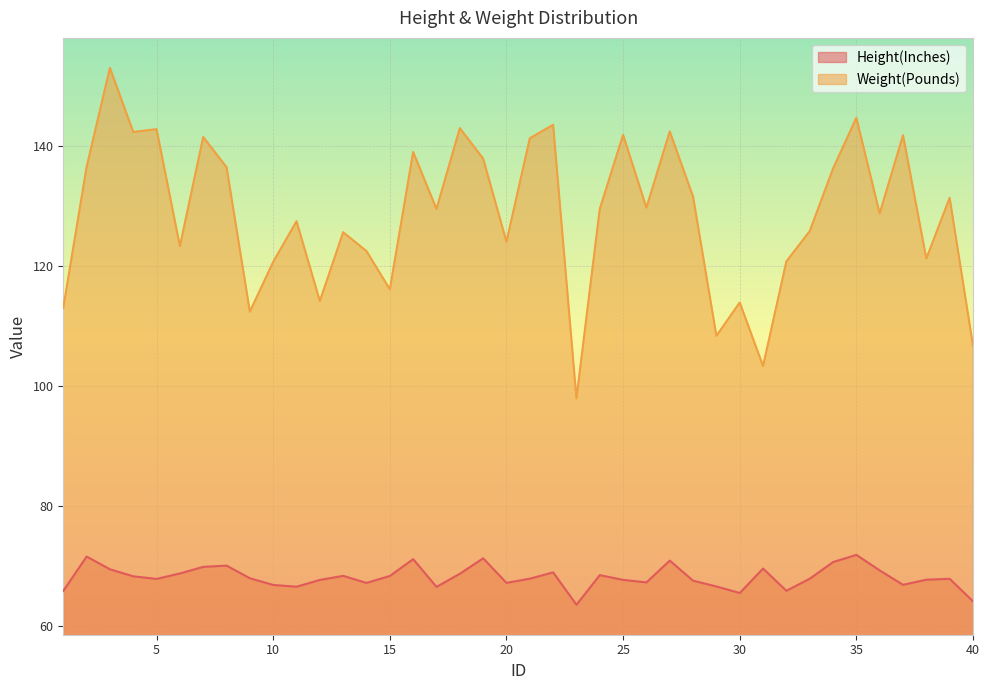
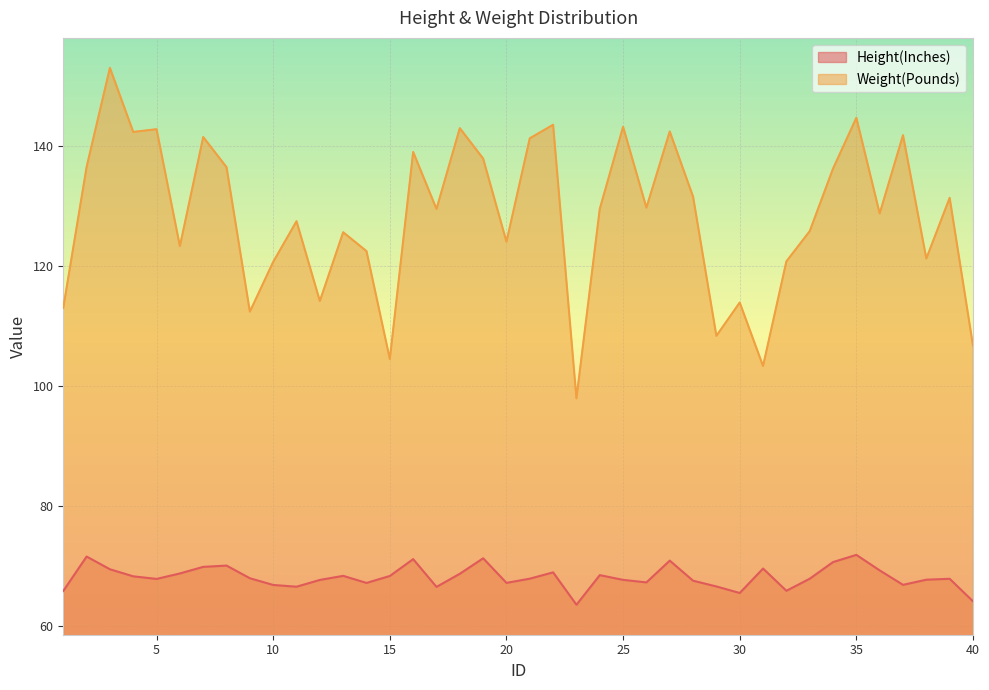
Weight(Pounds), 15: 116 -> 104
Weight(Pounds), 25: 142 -> 143
